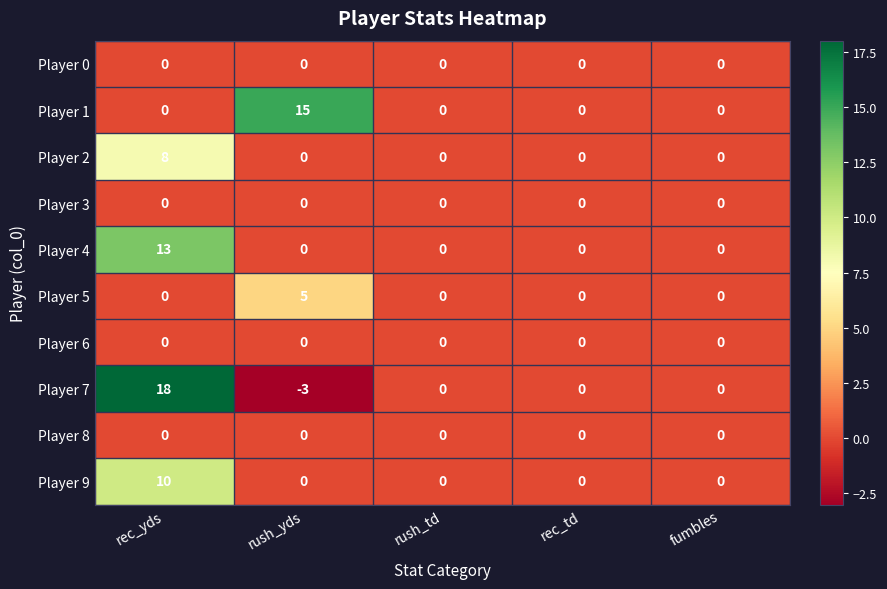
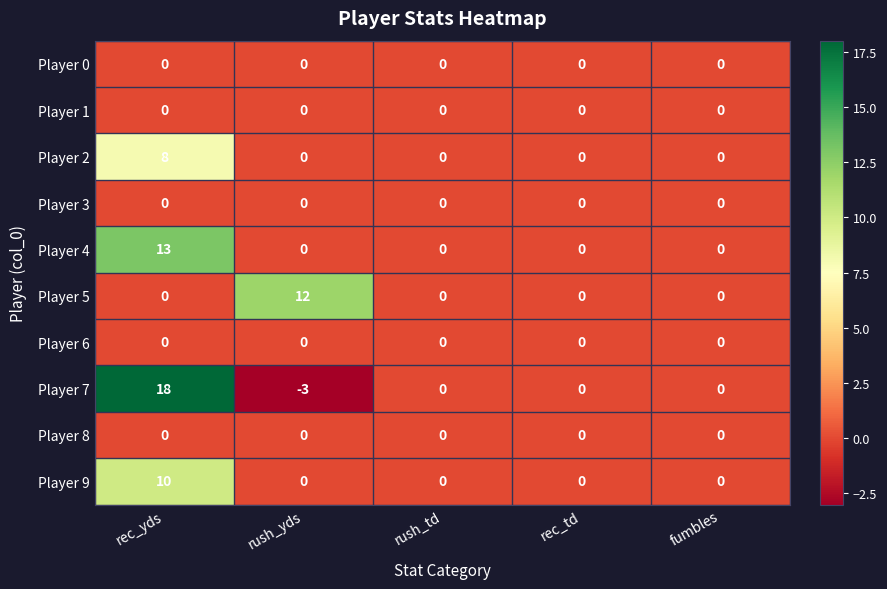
Player 1, rush_yds: 15 -> 0
Player 5, rush_yds: 5 -> 12
